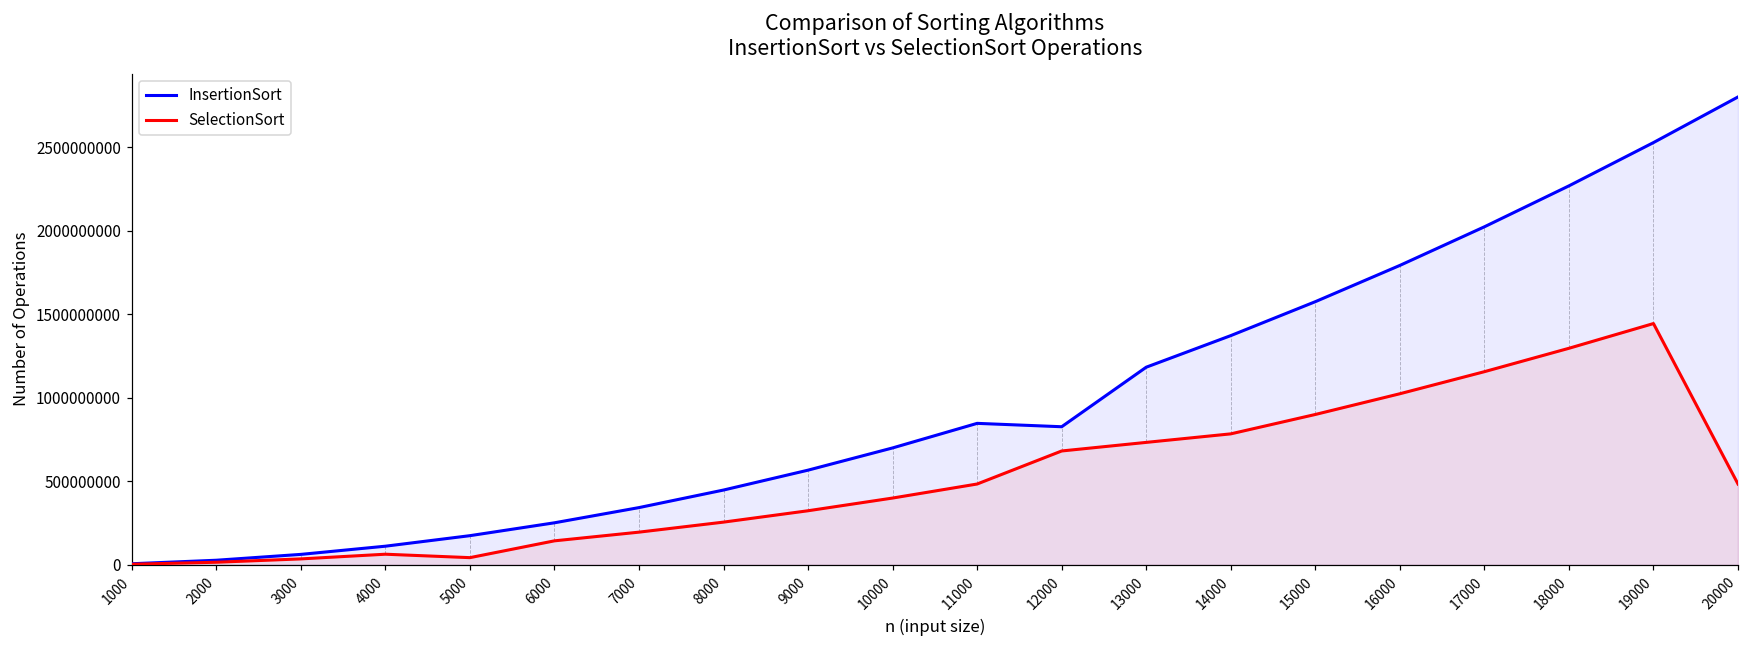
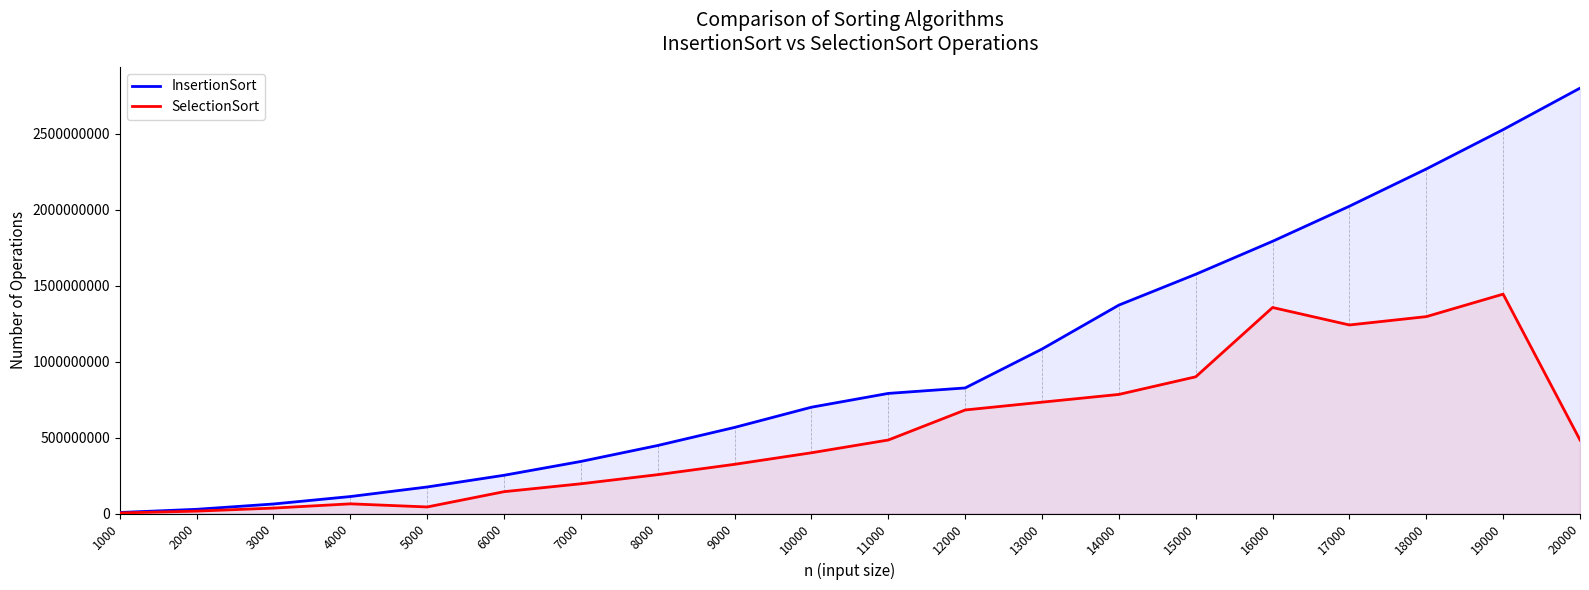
InsertionSort, 11000: 850000000 -> 790000000
InsertionSort, 13000: 1180000000 -> 1080000000
SelectionSort, 16000: 1020000000 -> 1360000000
SelectionSort, 17000: 1160000000 -> 1240000000
